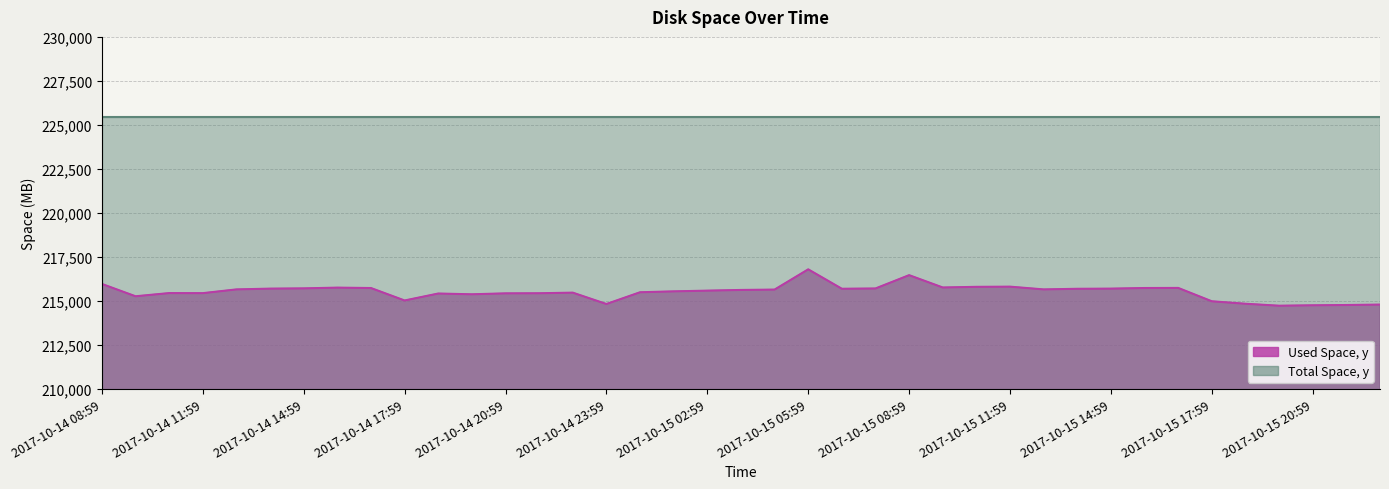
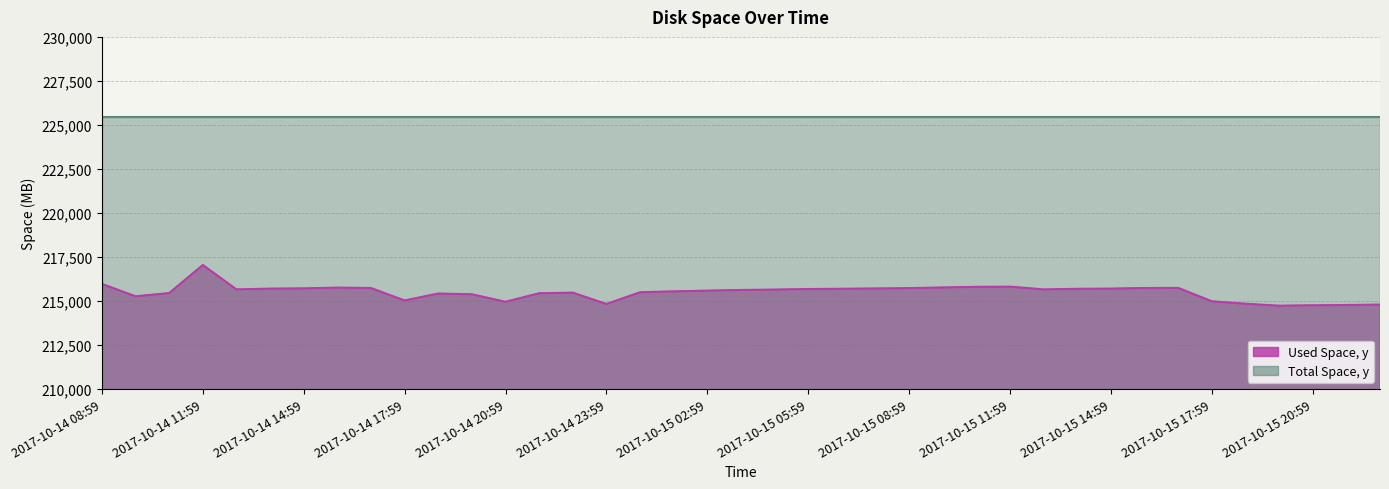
Used Space, y, 2017-10-14 11:59: 215,500 -> 217,000
Used Space, y, 2017-10-14 20:59: 215,400 -> 215,000
Used Space, y, 2017-10-15 05:59: 216,800 -> 215,700
Used Space, y, 2017-10-15 08:59: 216,500 -> 215,700
